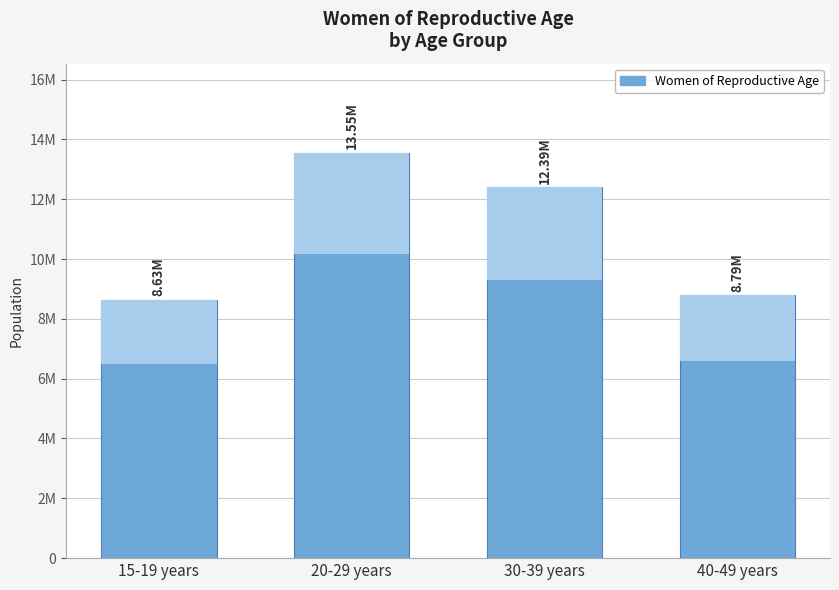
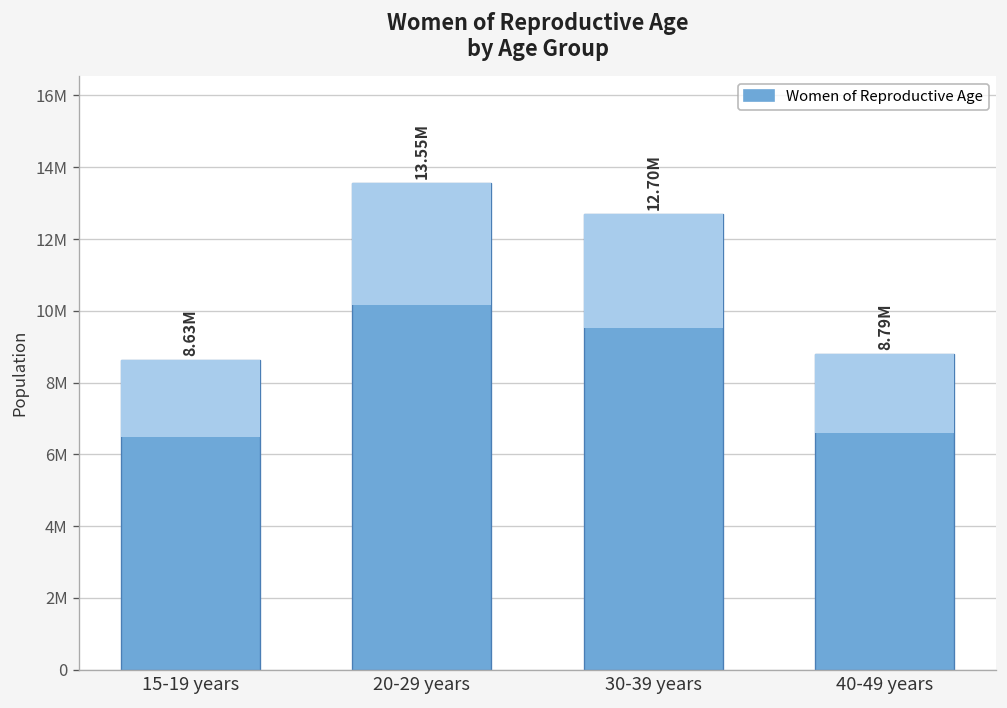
Women of Reproductive Age, 30-39 years: 12.39M -> 12.70M
